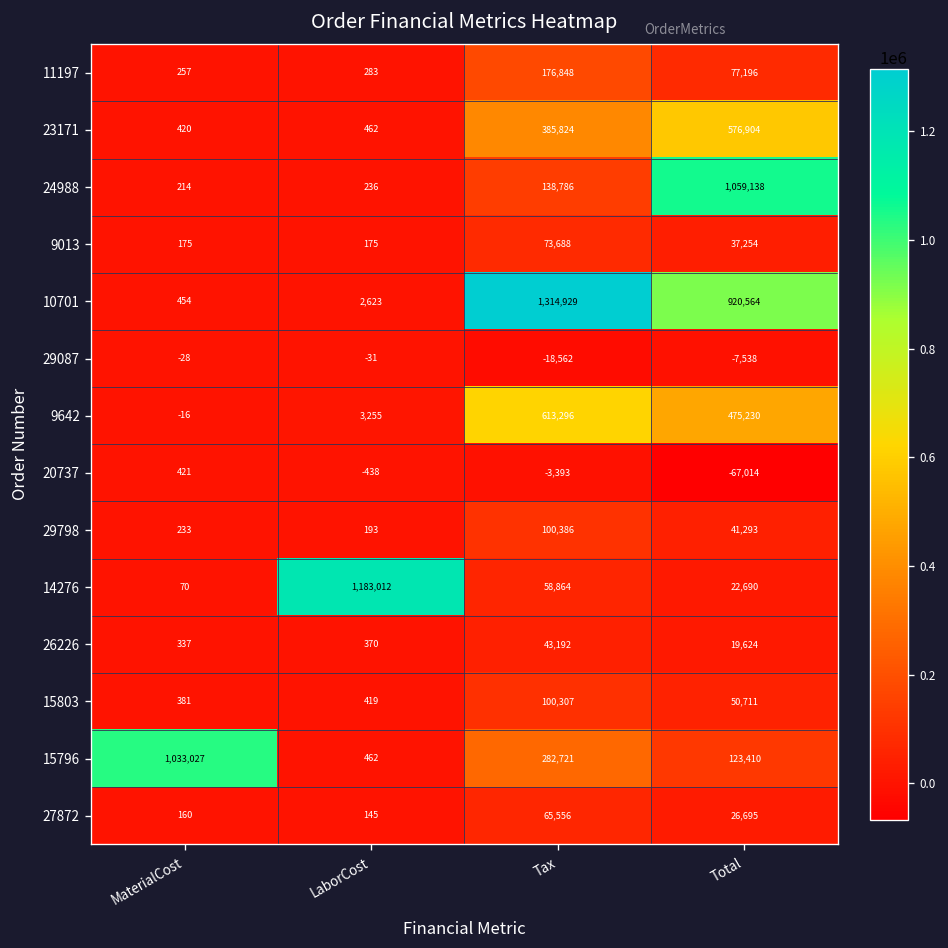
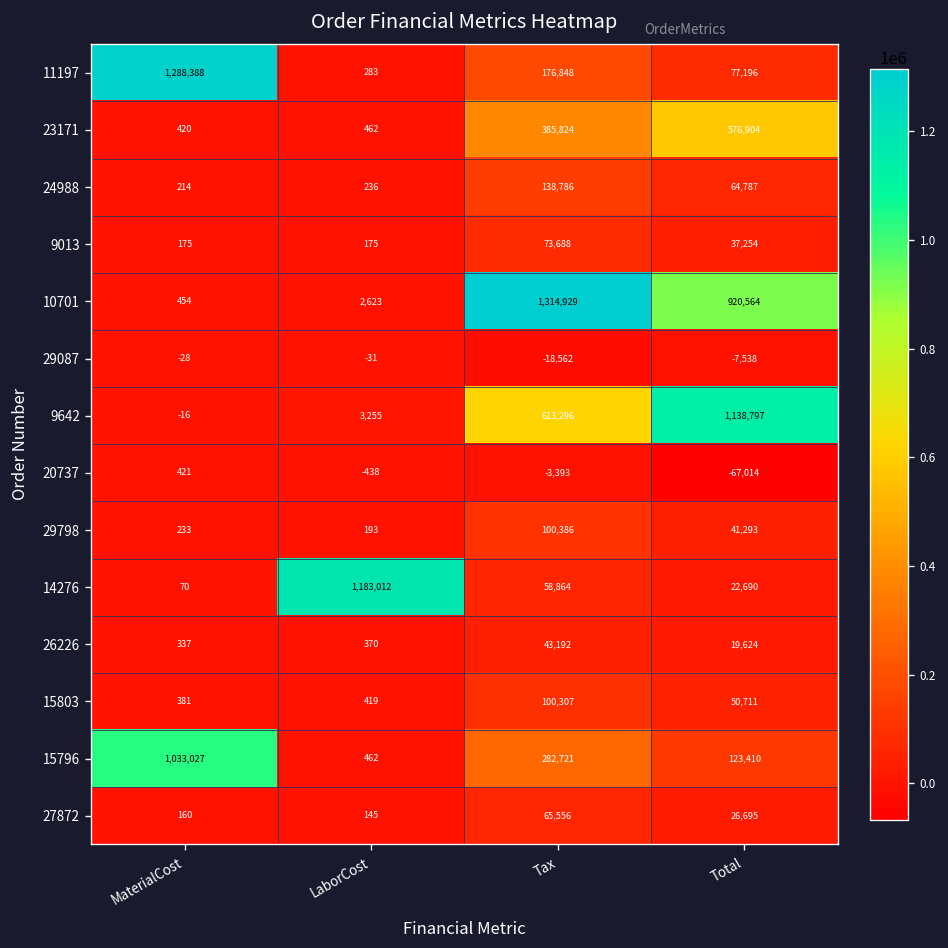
11197, MaterialCost: 257 -> 1,288,388
24988, Total: 1,059,138 -> 64,787
9642, Total: 475,230 -> 1,138,797
